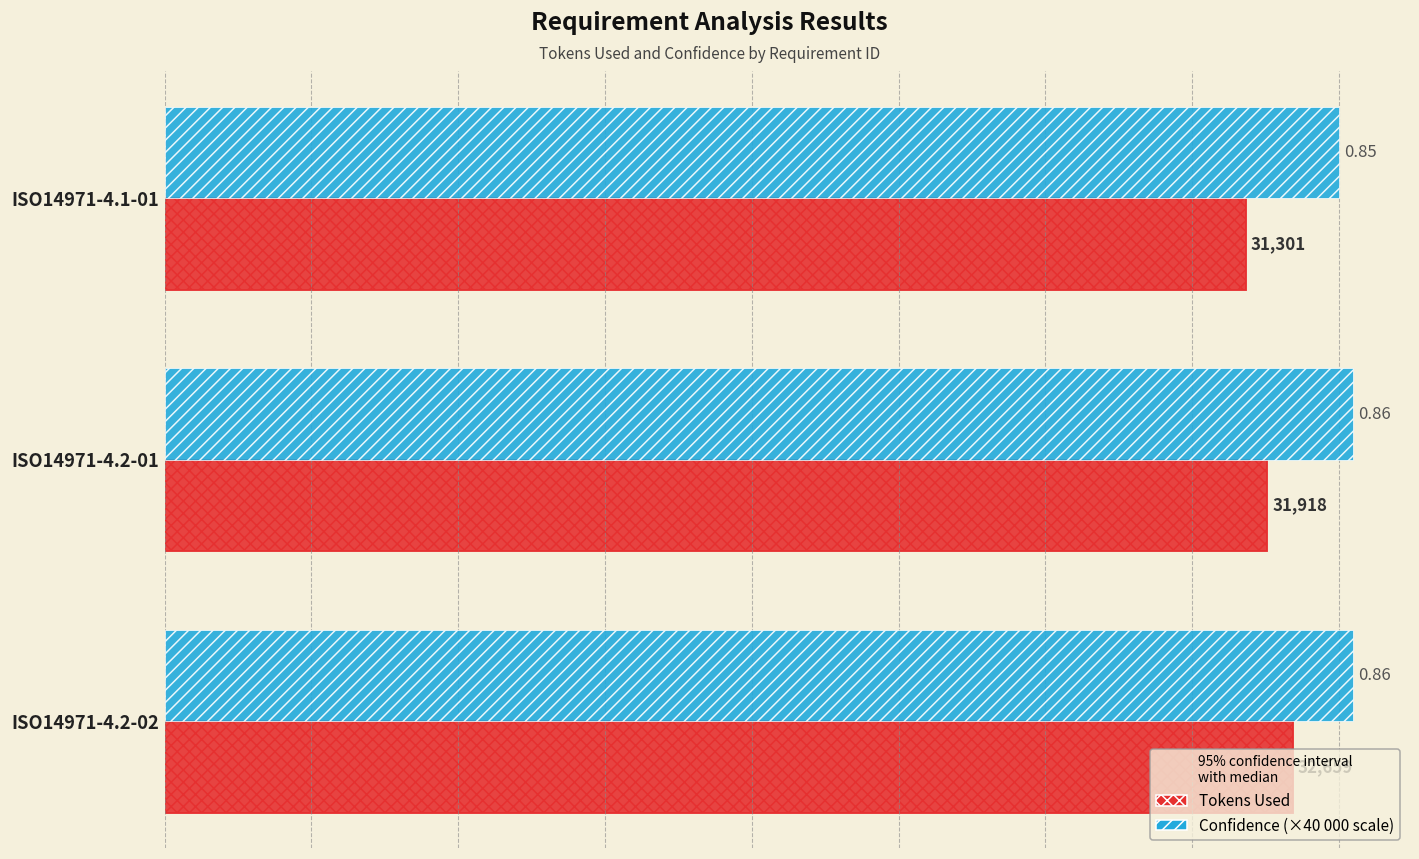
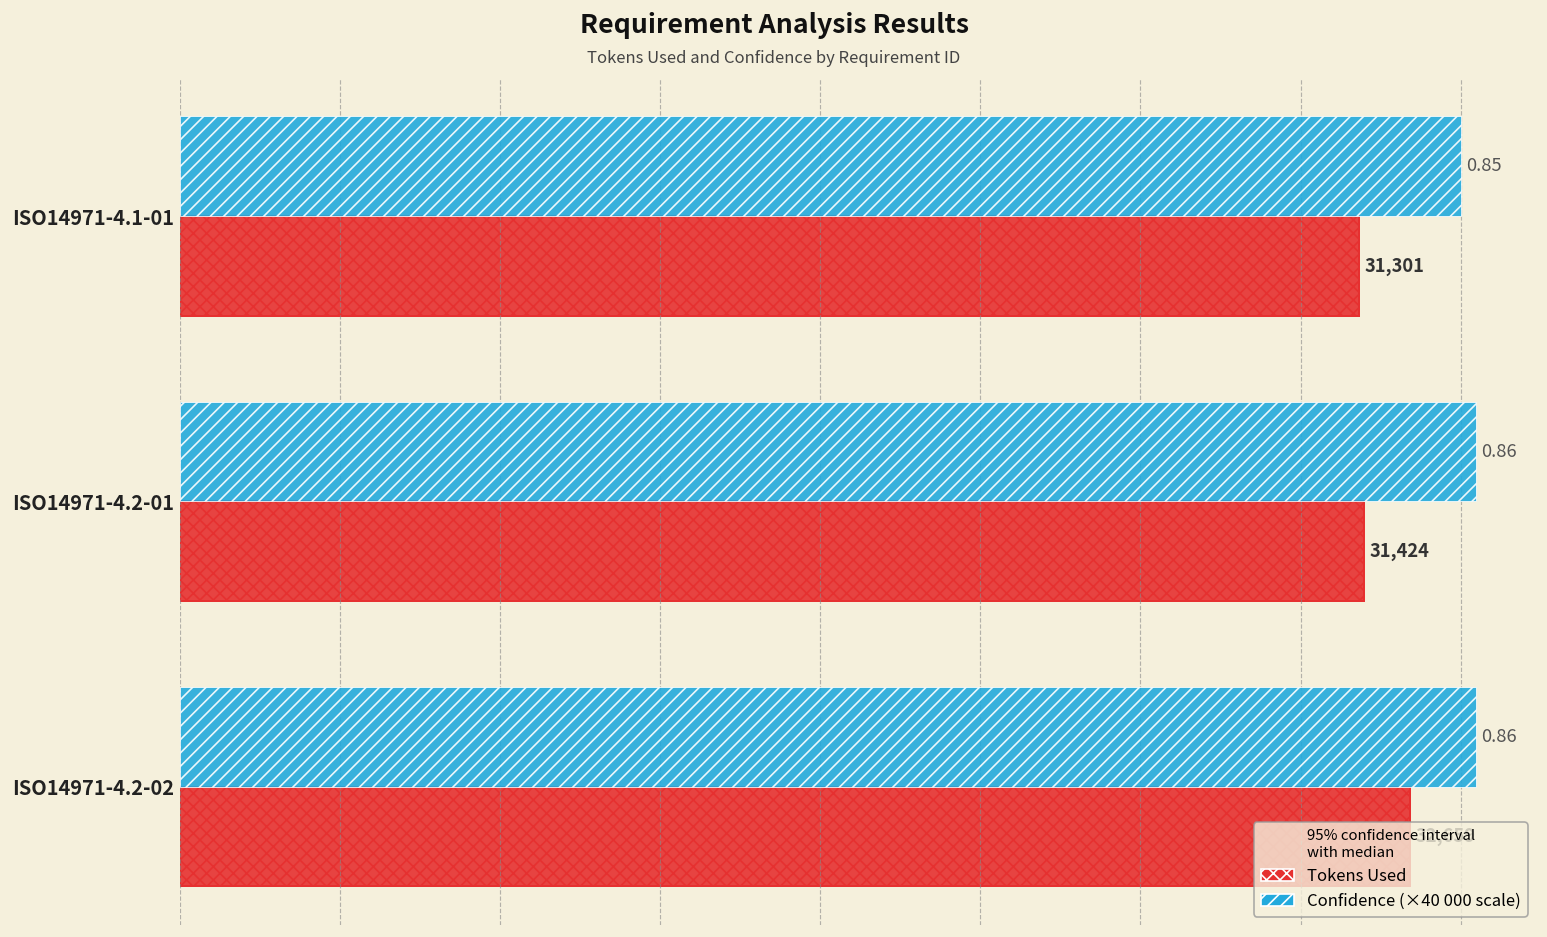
Tokens Used, ISO14971-4.2-01: 31,918 -> 31,424
